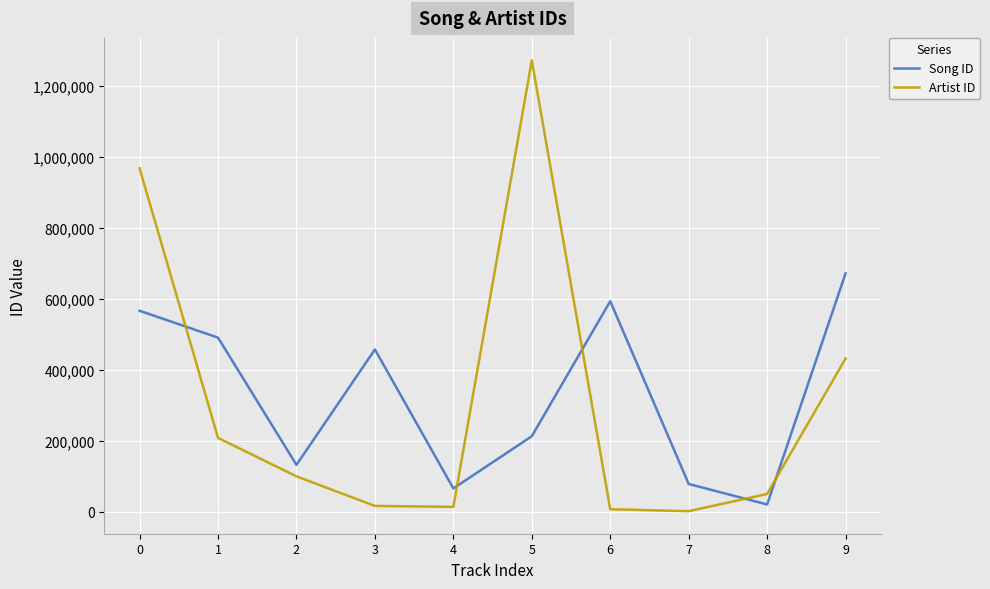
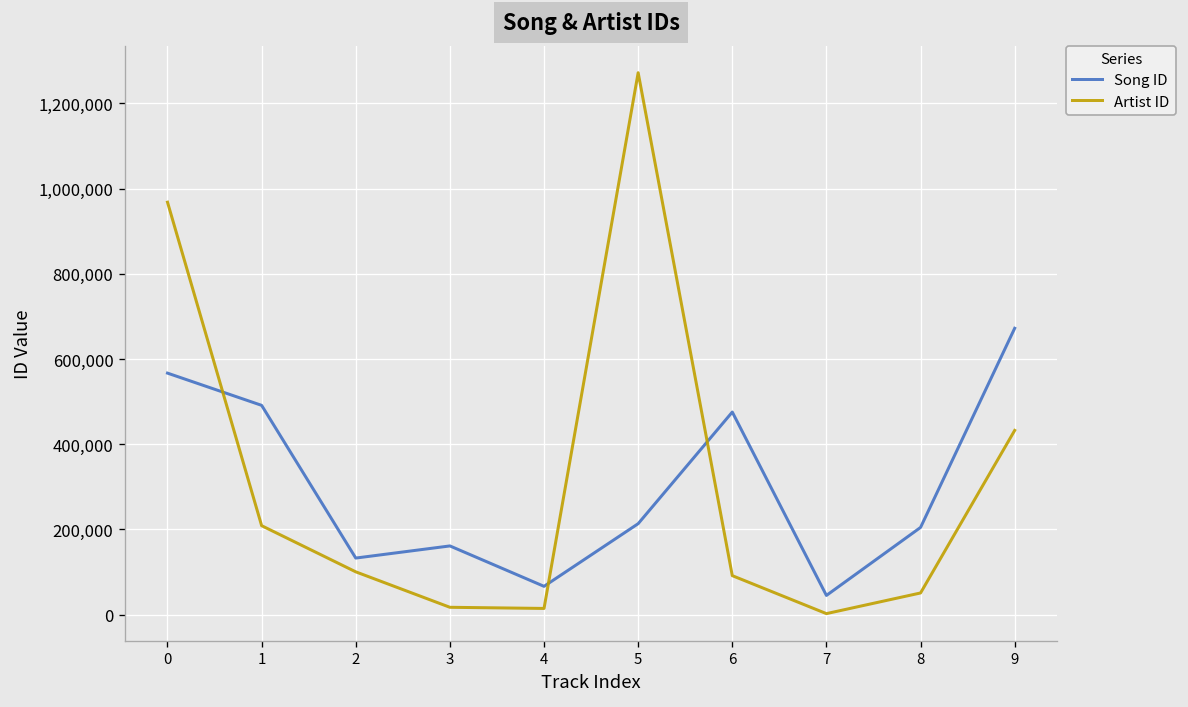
Song ID, 3: 460,000 -> 160,000
Song ID, 6: 590,000 -> 480,000
Artist ID, 6: 10,000 -> 90,000
Song ID, 7: 80,000 -> 40,000
Song ID, 8: 20,000 -> 200,000
